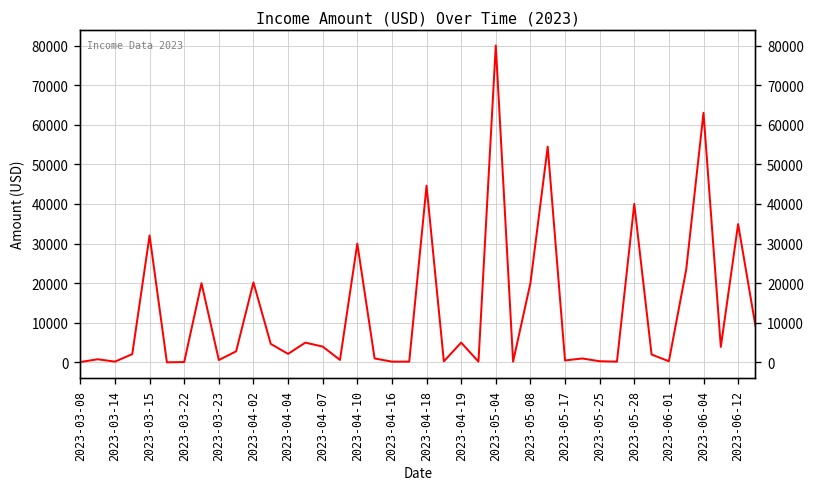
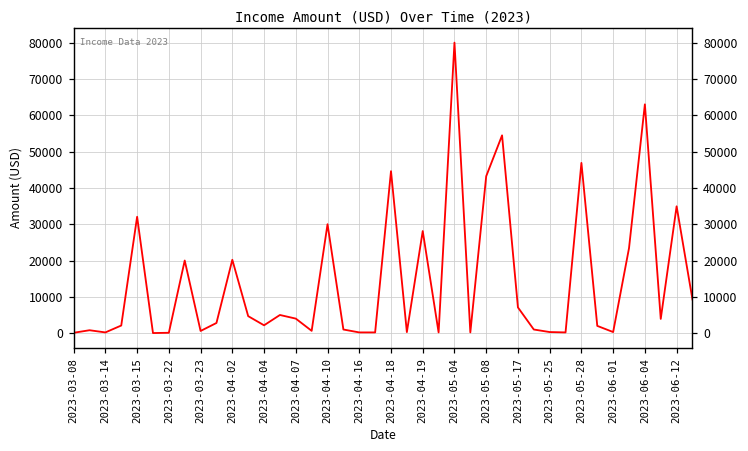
2023-04-19: 5000 -> 28000
2023-05-08: 20000 -> 43000
2023-05-17: 1000 -> 7000
2023-05-28: 40000 -> 47000
